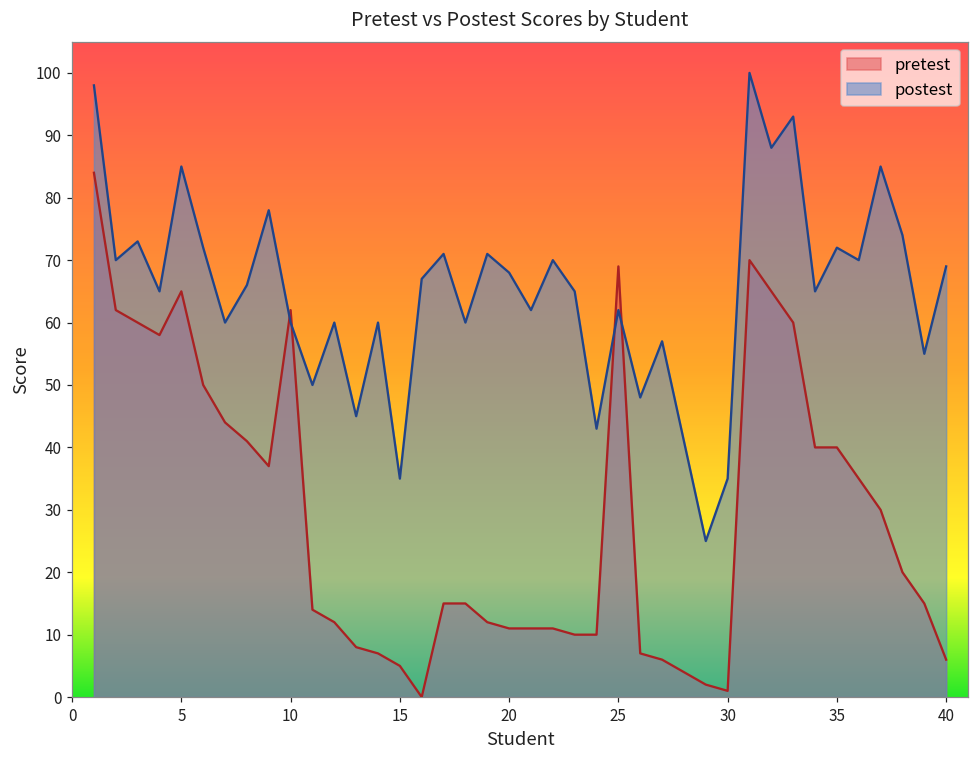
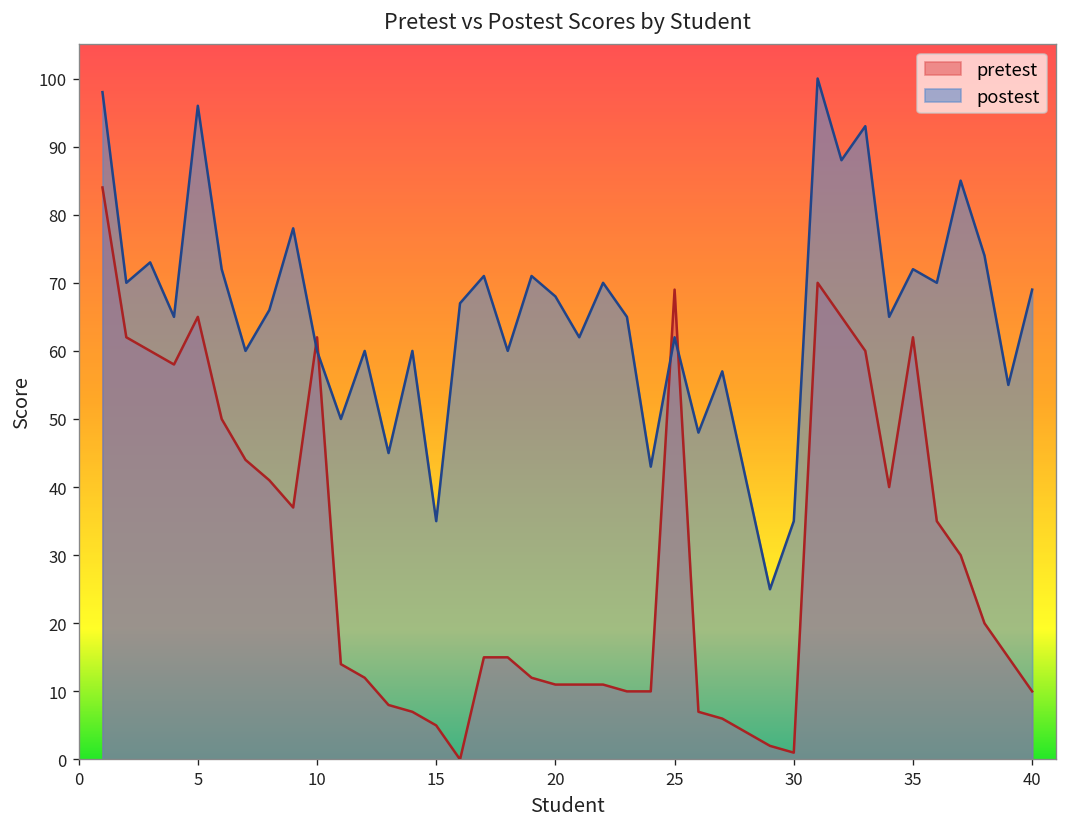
postest, 5: 85 -> 96
pretest, 35: 40 -> 62
pretest, 40: 6 -> 10
